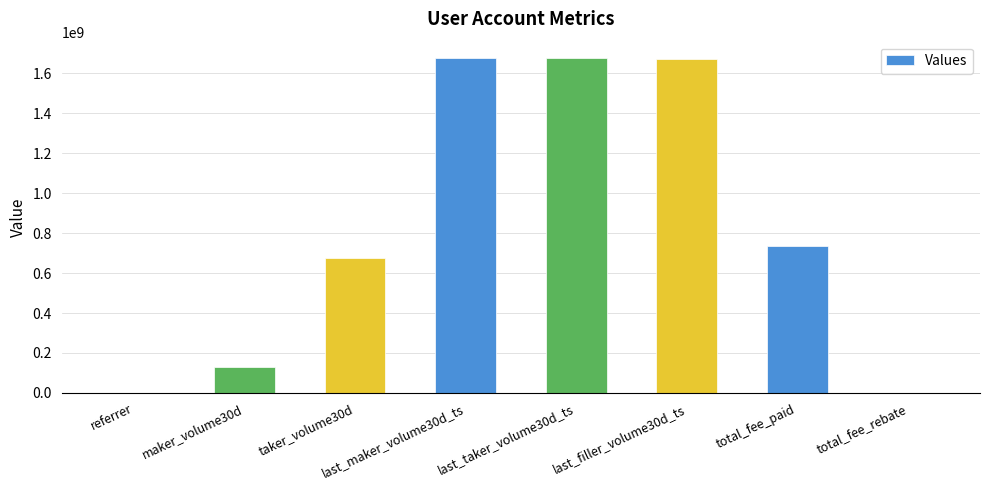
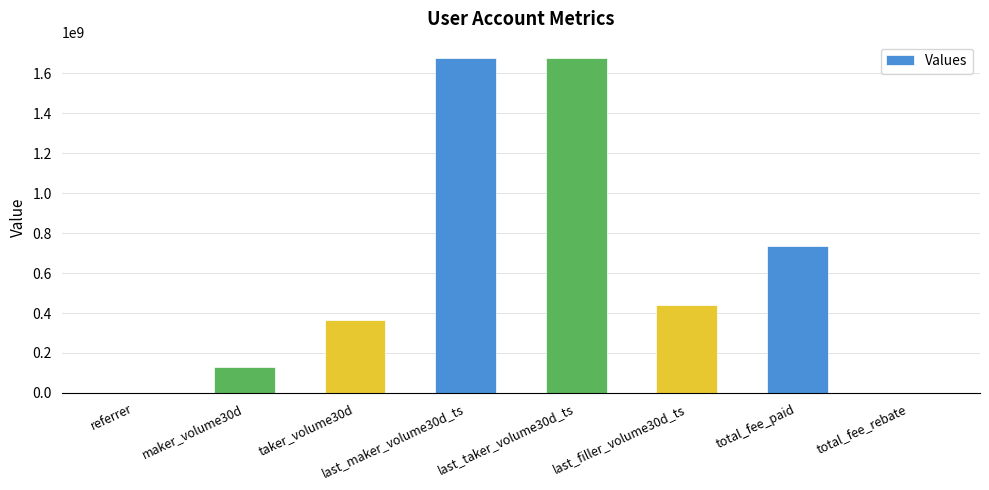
taker_volume30d: 670000000 -> 360000000
last_filler_volume30d_ts: 1670000000 -> 440000000
